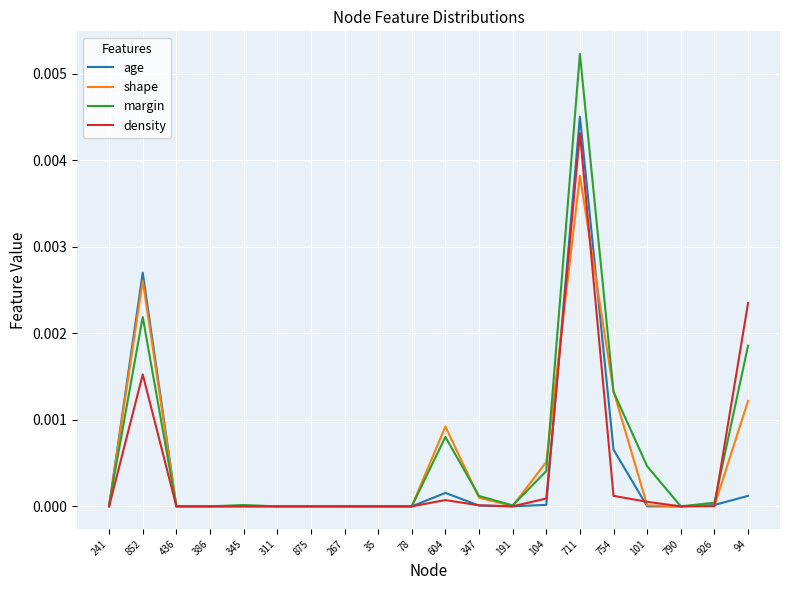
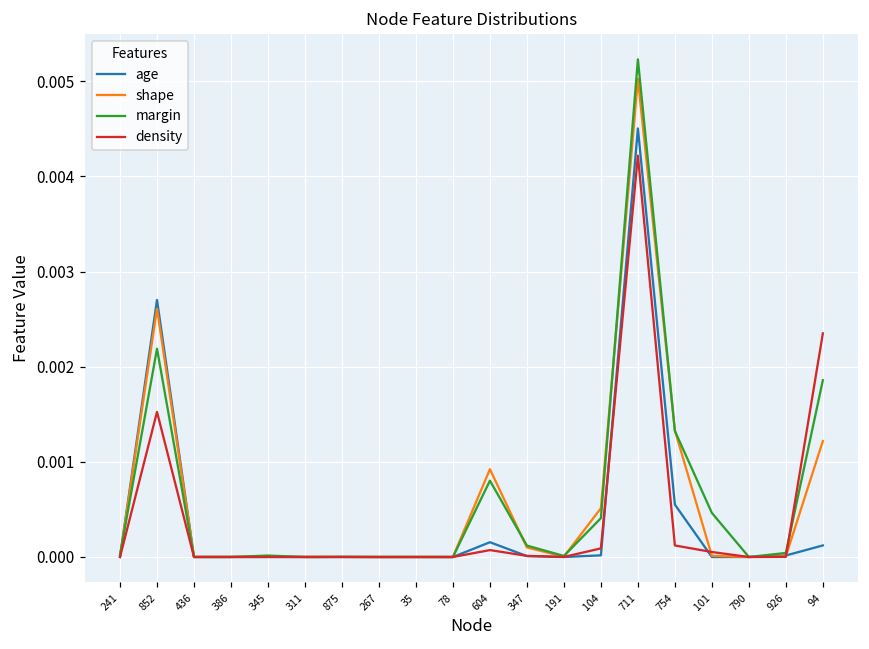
shape, 711: 0.0038 -> 0.0050
density, 711: 0.0043 -> 0.0042
age, 754: 0.0007 -> 0.0006
